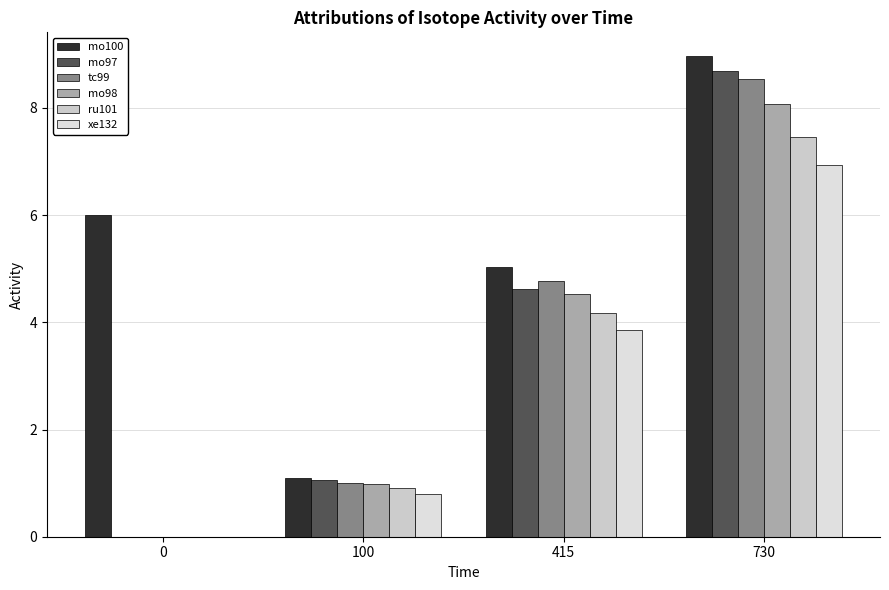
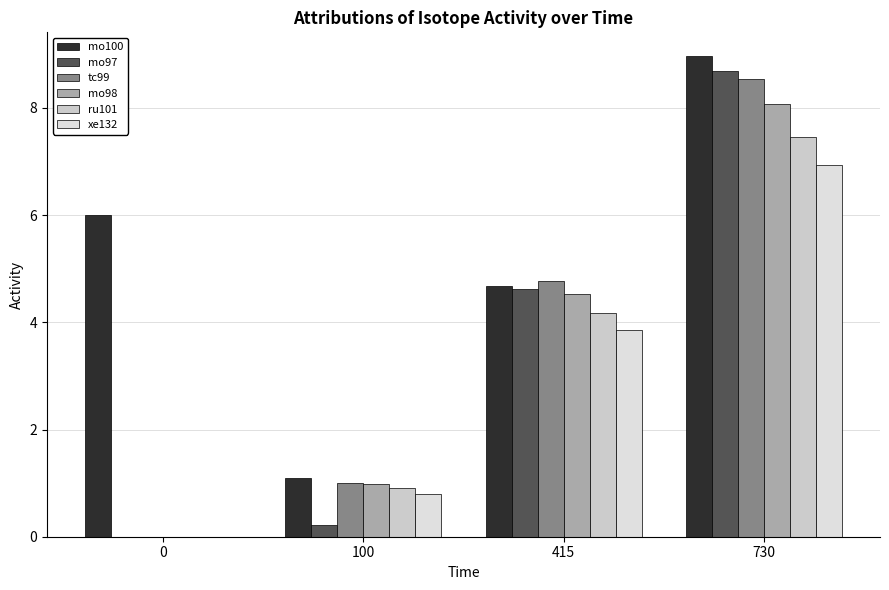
mo97, 100: 1.1 -> 0.2
mo100, 415: 5.0 -> 4.7
